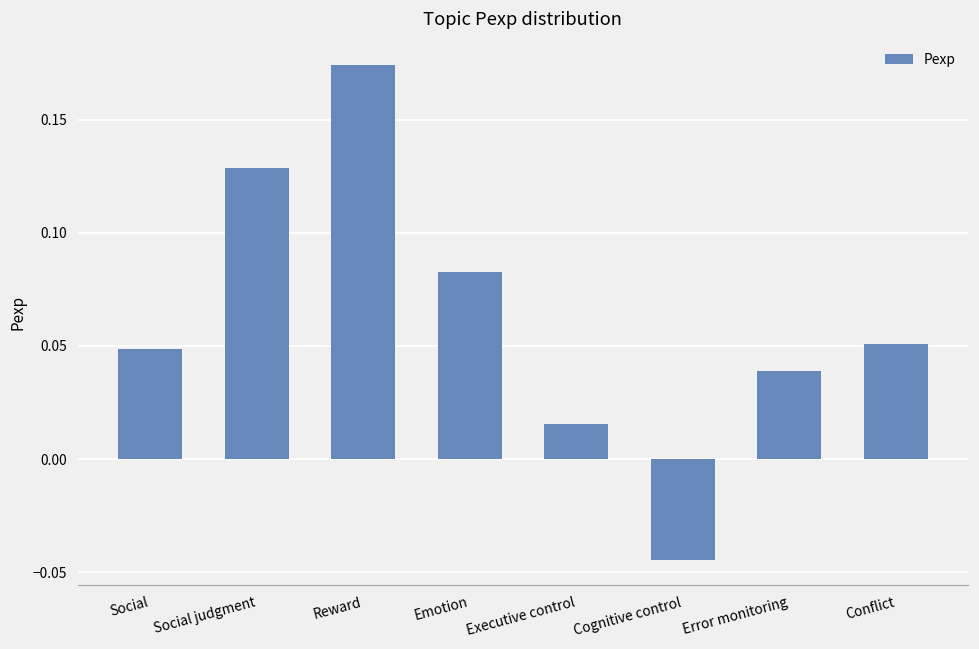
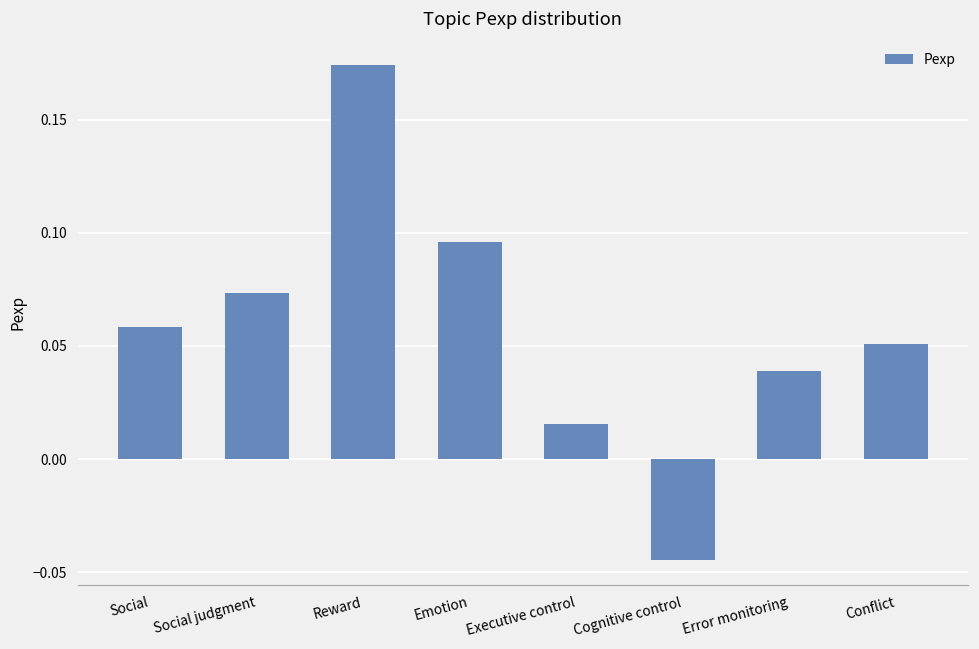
Social: 0.049 -> 0.058
Social judgment: 0.129 -> 0.073
Emotion: 0.083 -> 0.096
